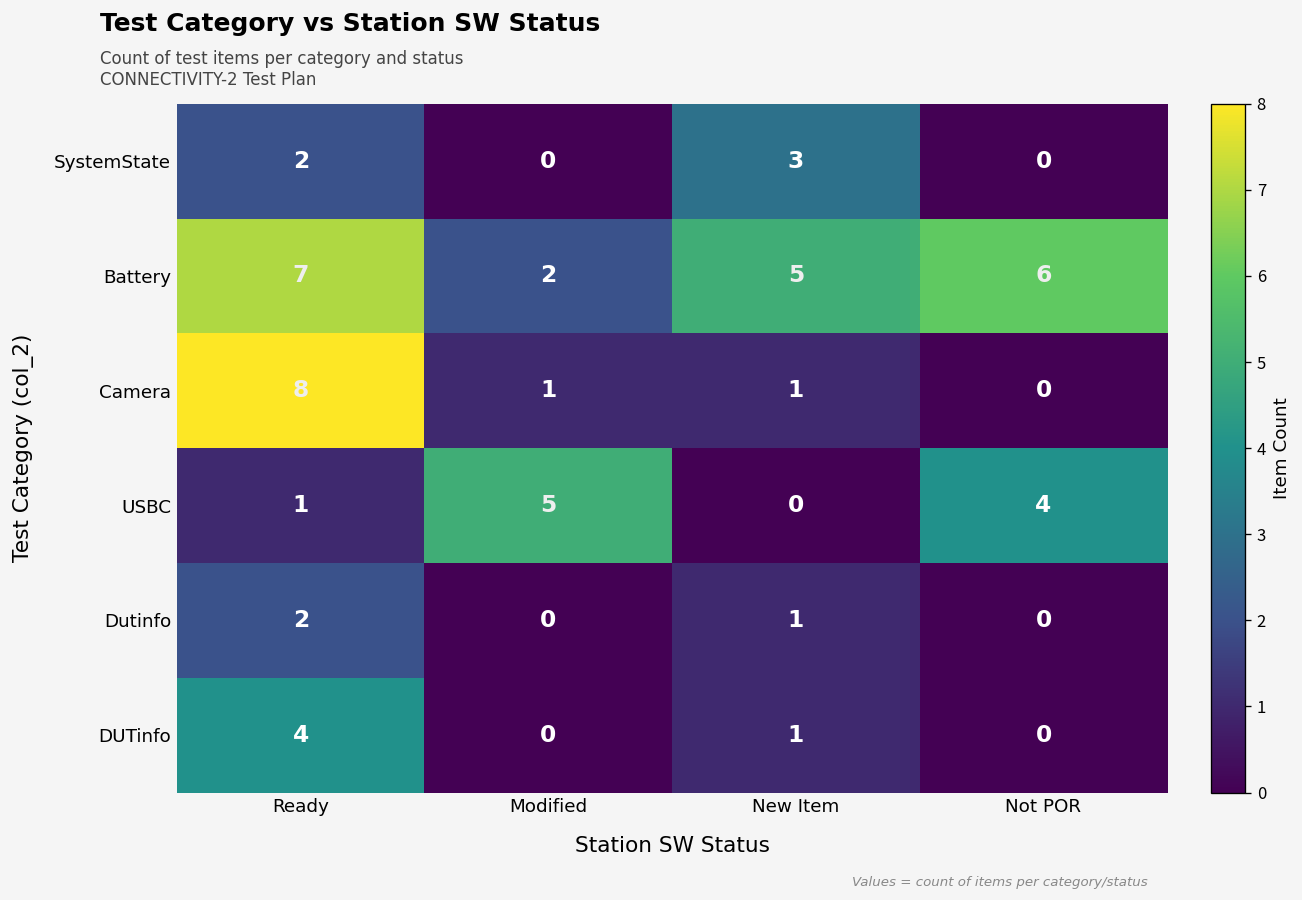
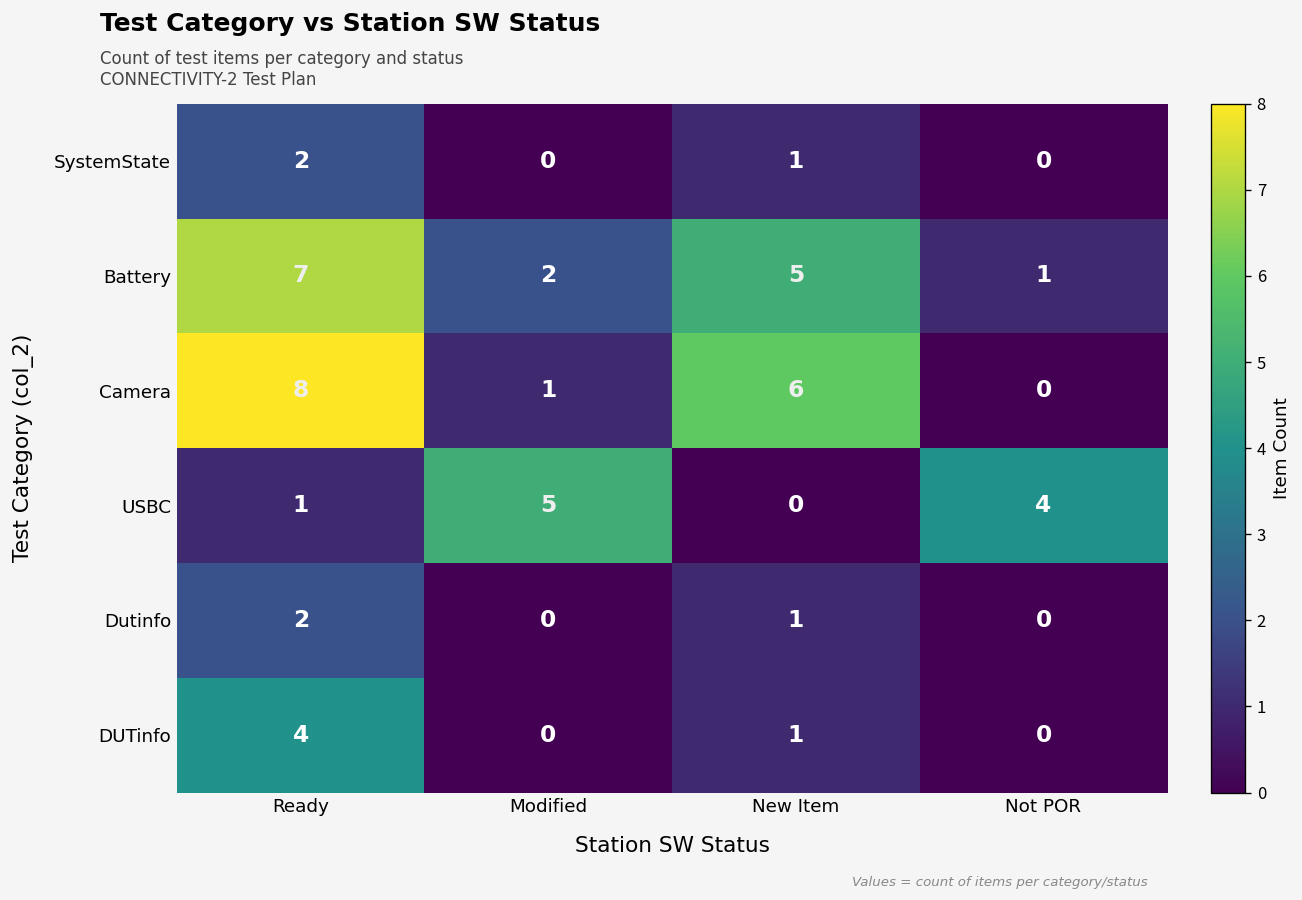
SystemState, New Item: 3 -> 1
Battery, Not POR: 6 -> 1
Camera, New Item: 1 -> 6
